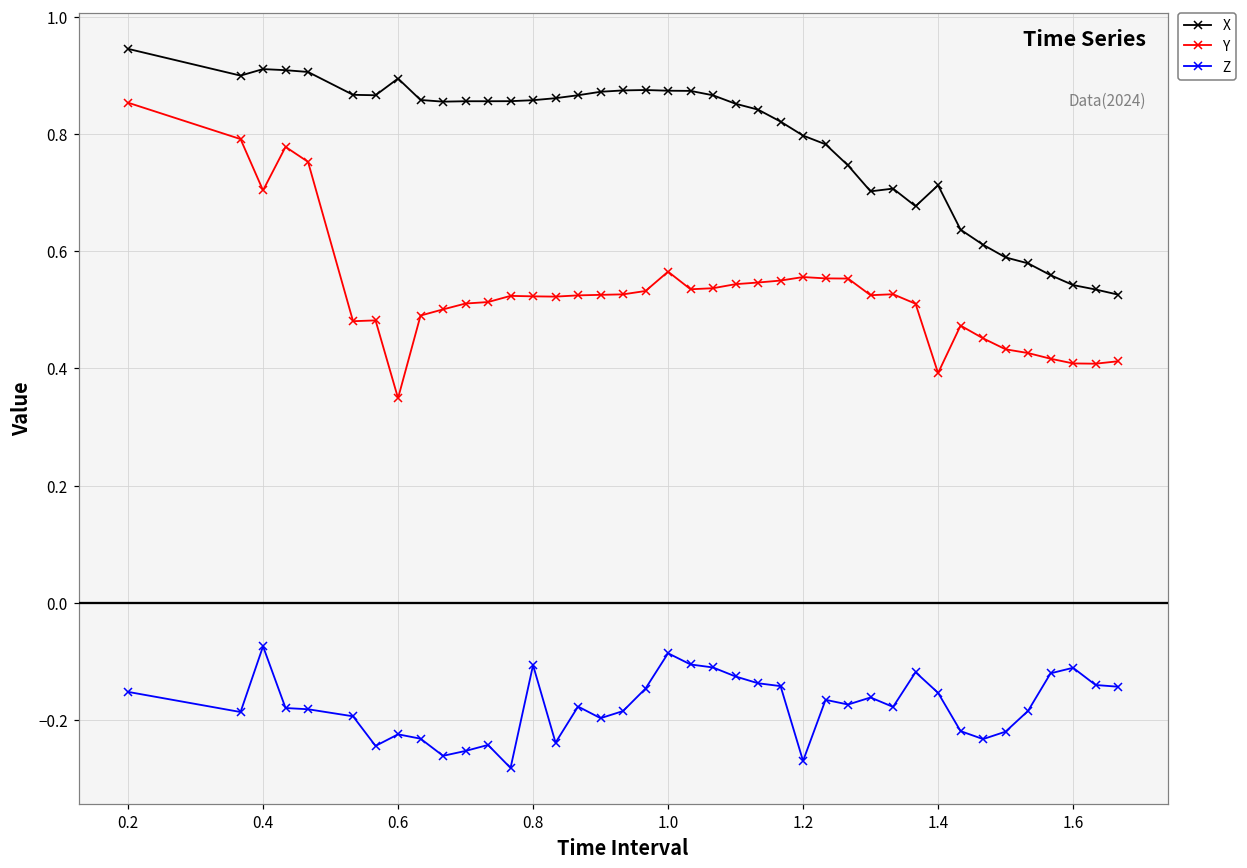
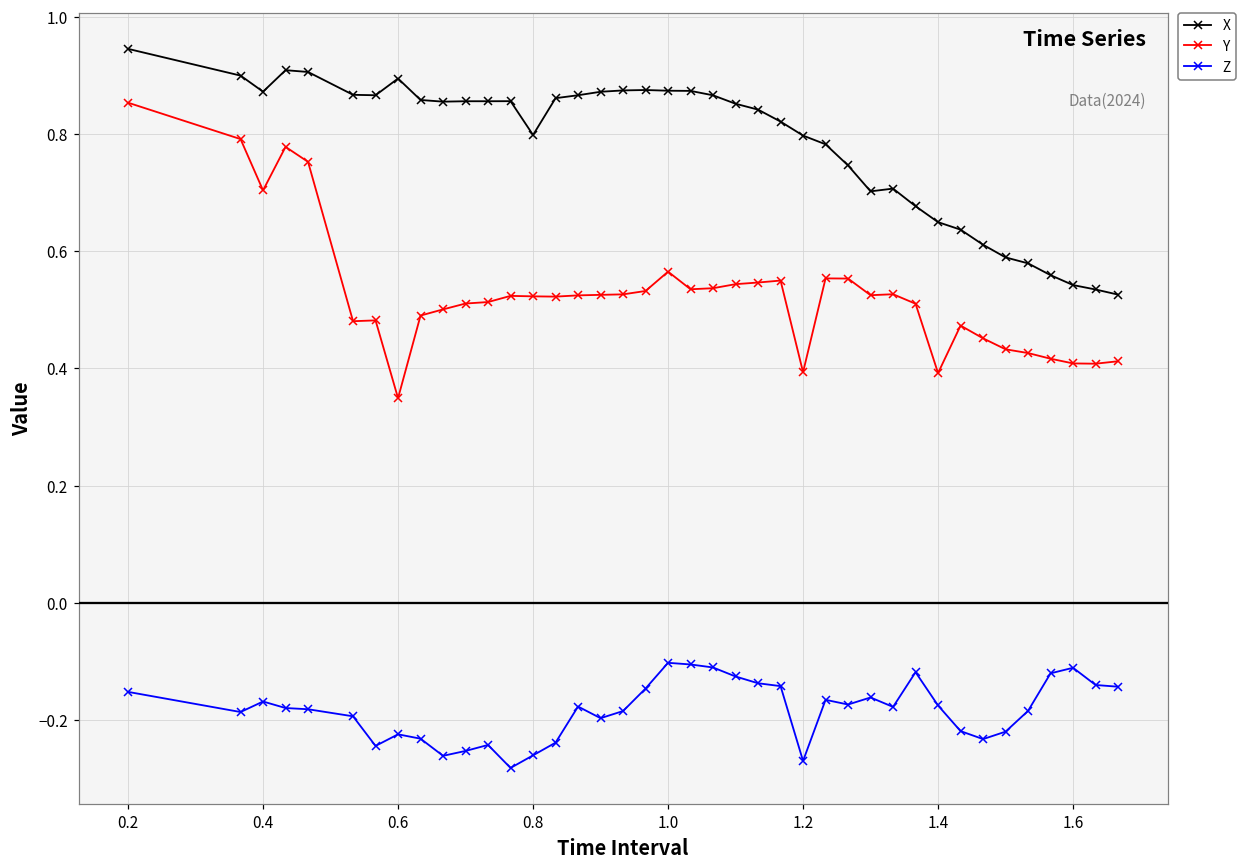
X, 0.4: 0.91 -> 0.87
Z, 0.4: -0.07 -> -0.17
X, 0.8: 0.86 -> 0.80
Z, 0.8: -0.11 -> -0.26
Z, 1.0: -0.09 -> -0.10
Y, 1.2: 0.56 -> 0.39
X, 1.4: 0.71 -> 0.65
Z, 1.4: -0.15 -> -0.17
